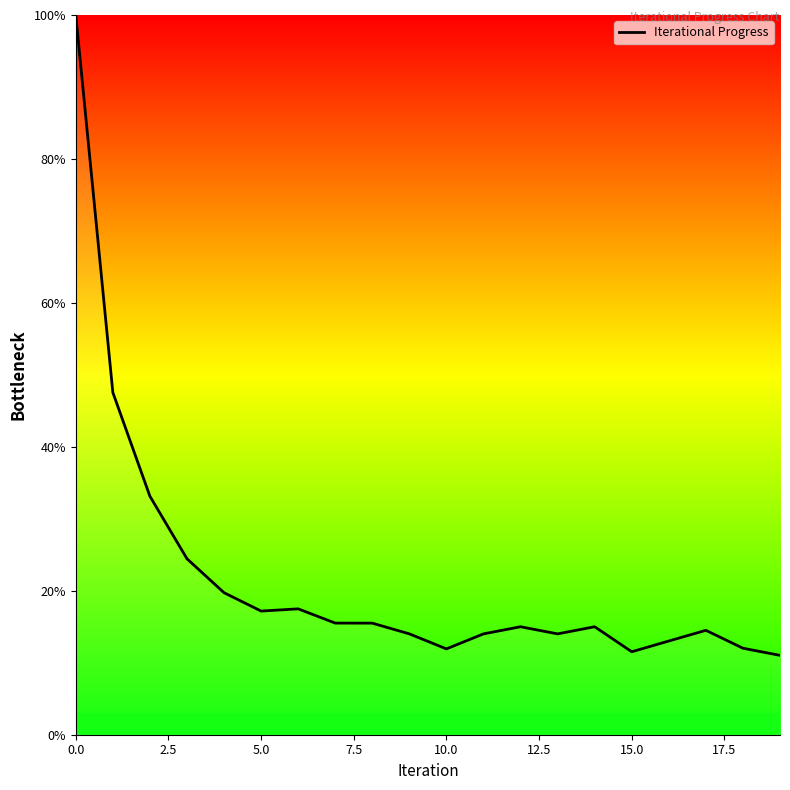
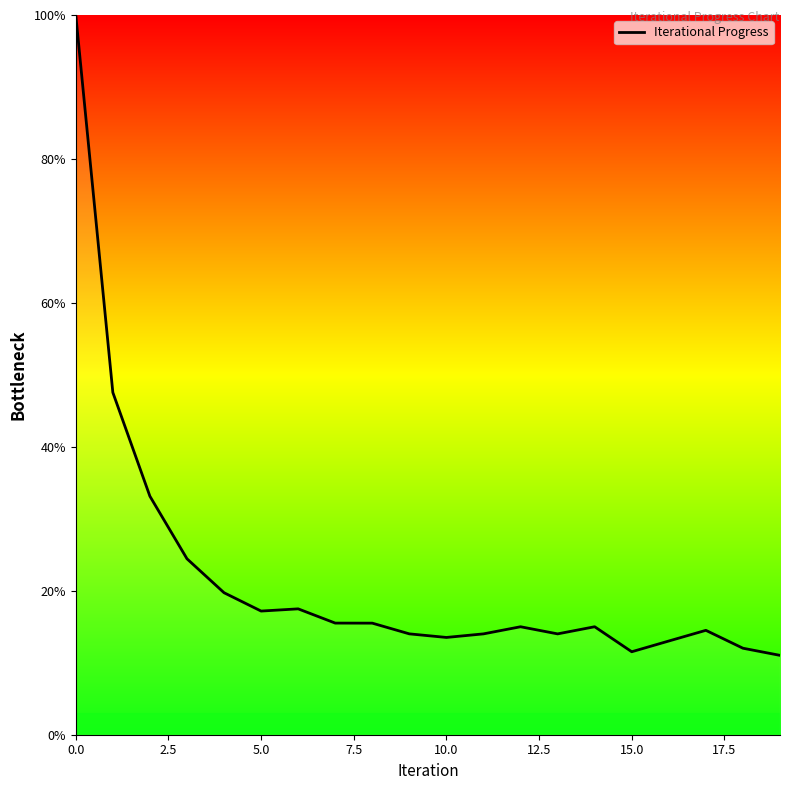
10.0: 12% -> 14%
